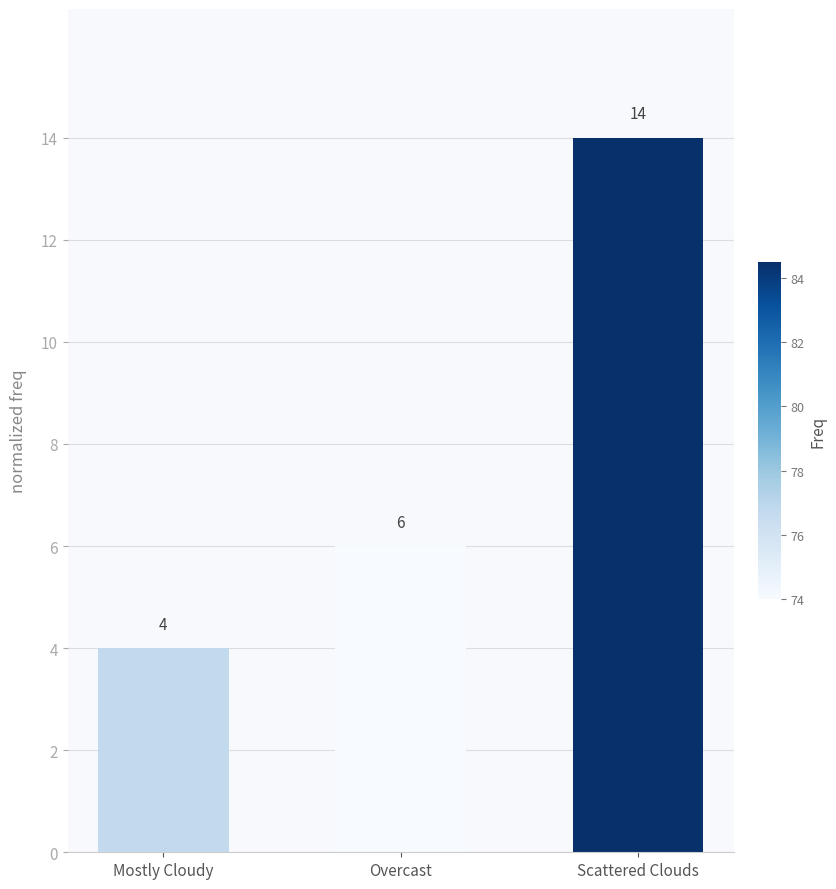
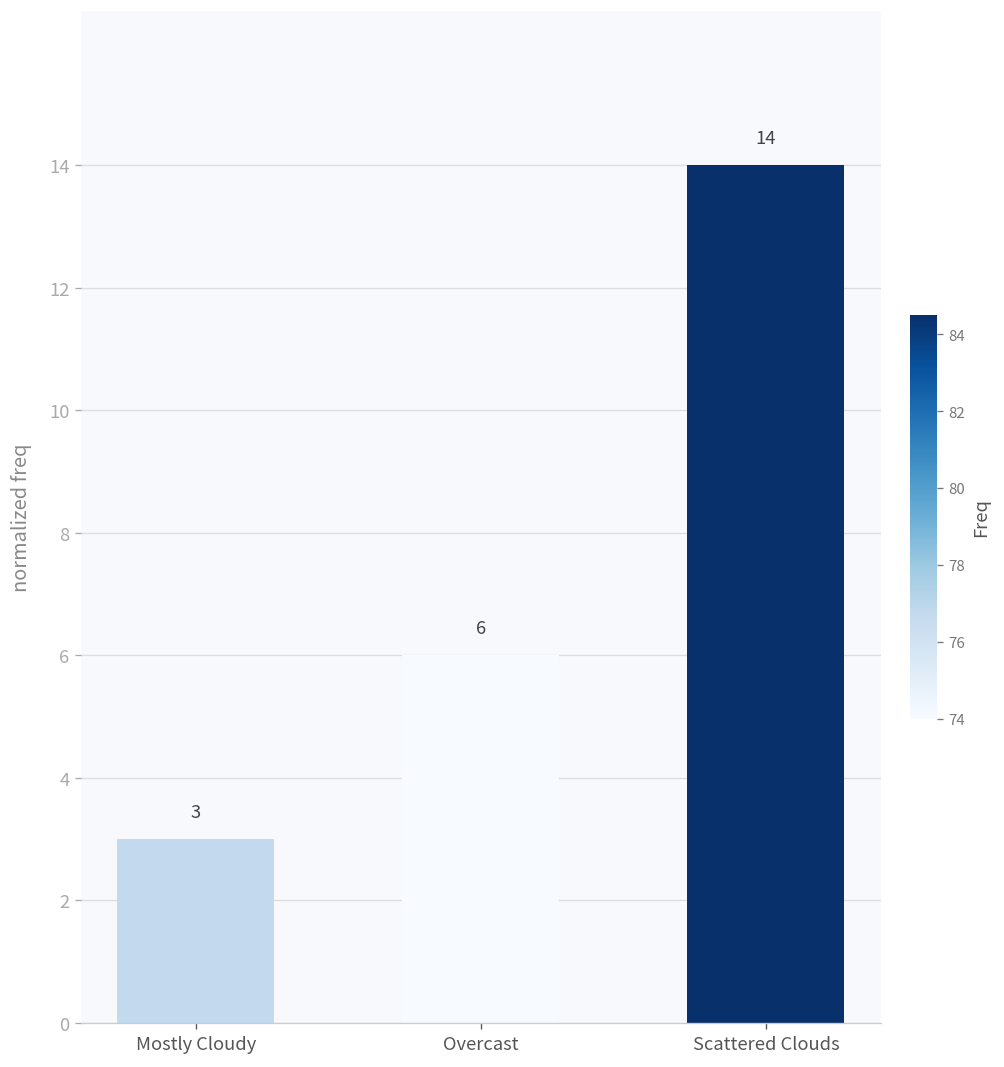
Mostly Cloudy: 4 -> 3
